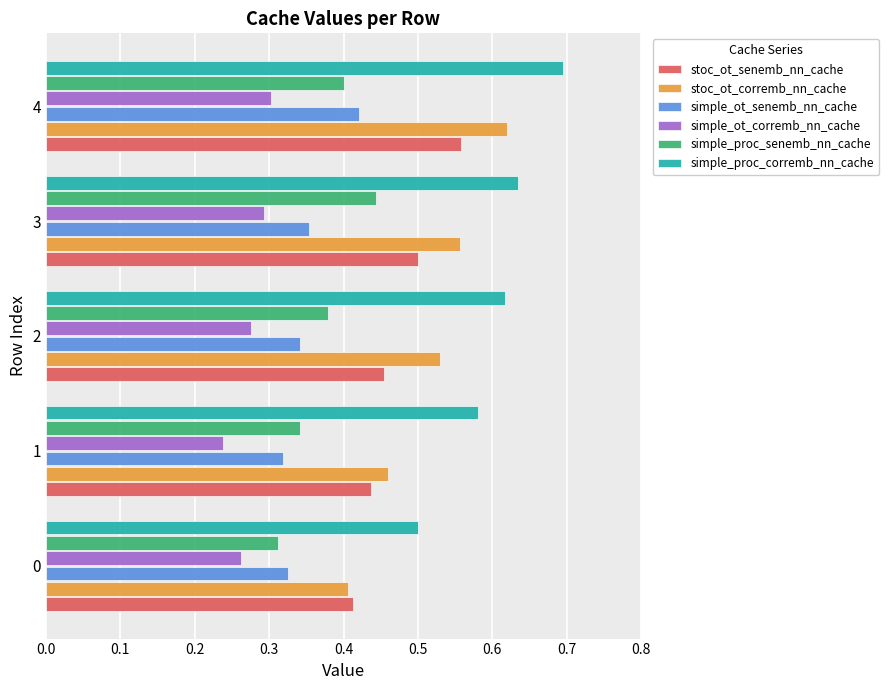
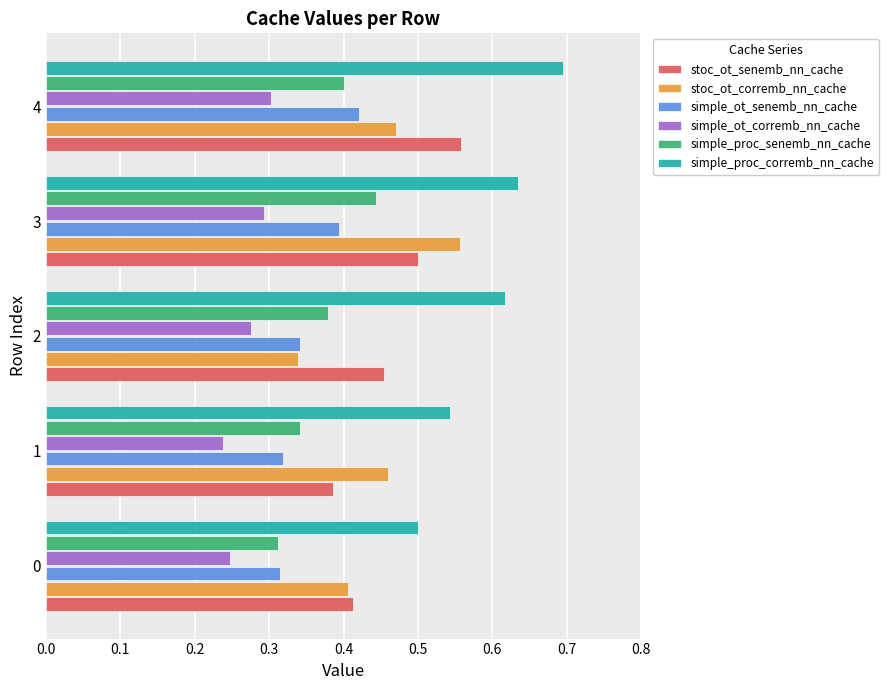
stoc_ot_corremb_nn_cache, 4: 0.62 -> 0.47
simple_ot_senemb_nn_cache, 3: 0.35 -> 0.39
stoc_ot_corremb_nn_cache, 2: 0.53 -> 0.34
simple_proc_corremb_nn_cache, 1: 0.58 -> 0.54
stoc_ot_senemb_nn_cache, 1: 0.44 -> 0.39
simple_ot_corremb_nn_cache, 0: 0.26 -> 0.25
simple_ot_senemb_nn_cache, 0: 0.33 -> 0.31
